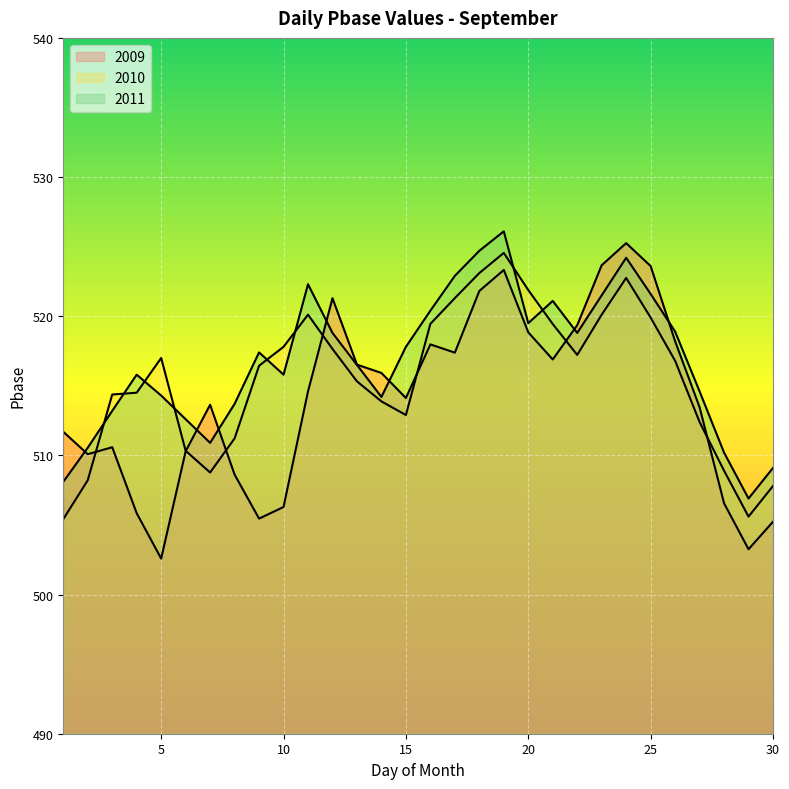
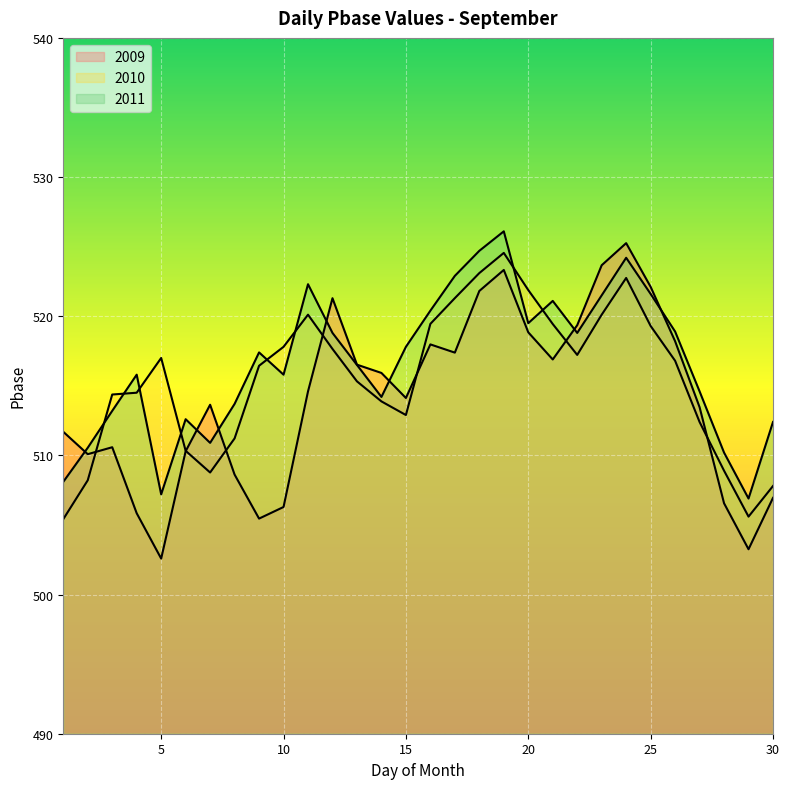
2011, 5: 514.3 -> 507.2
2009, 25: 523.6 -> 522.1
2010, 25: 519.9 -> 519.3
2009, 30: 505.2 -> 506.9
2011, 30: 509.1 -> 512.4
